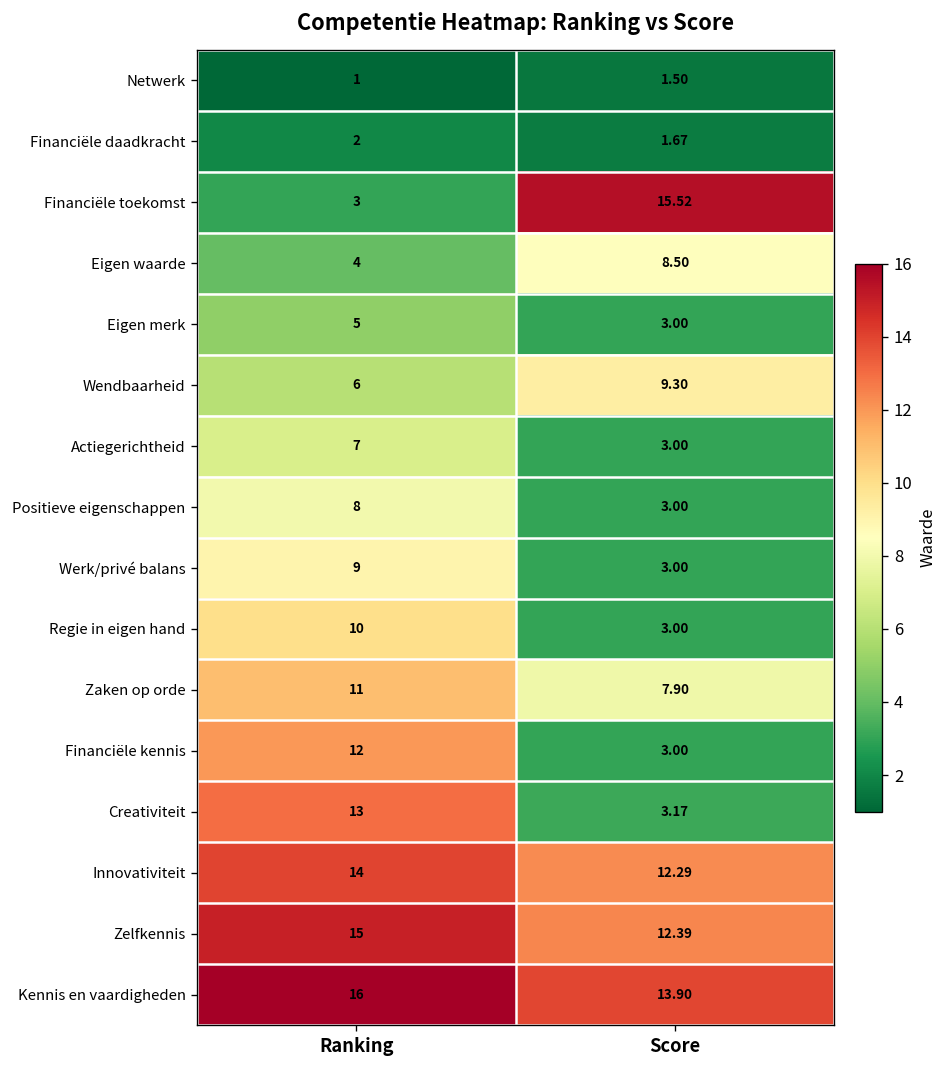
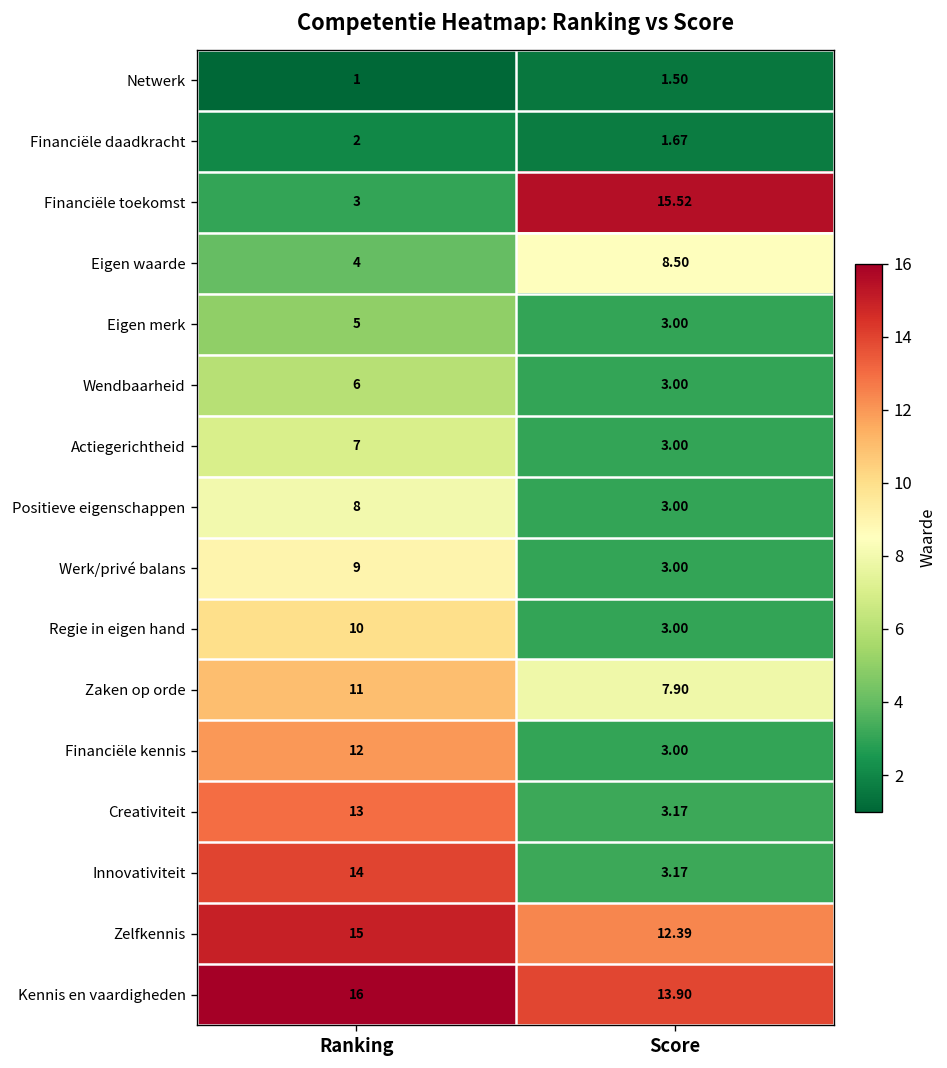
Wendbaarheid, Score: 9.30 -> 3.00
Innovativiteit, Score: 12.29 -> 3.17
